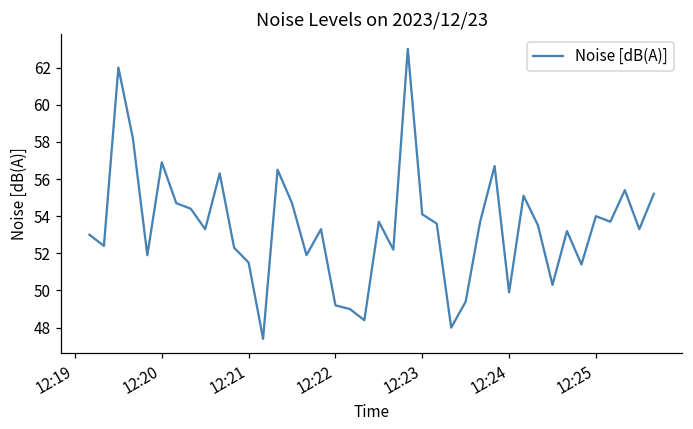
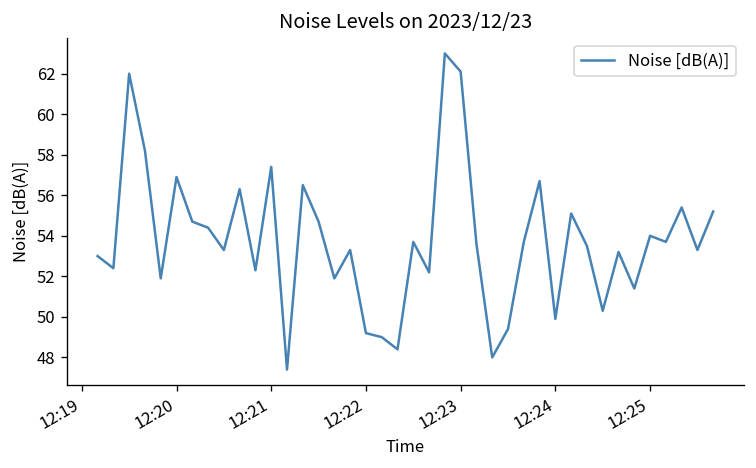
12:21: 51.5 -> 57.4
12:23: 54.1 -> 62.1
